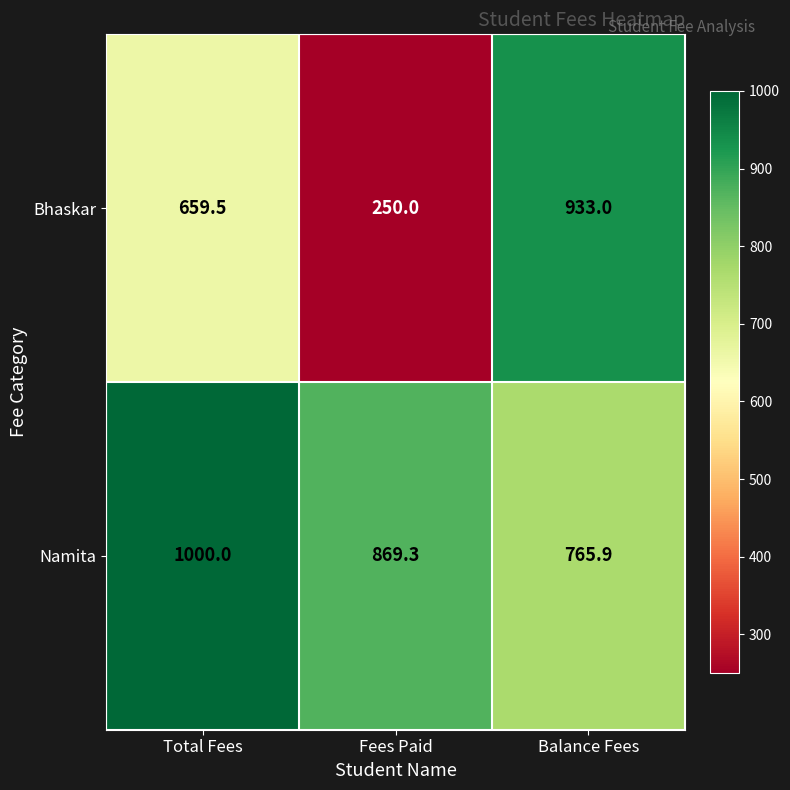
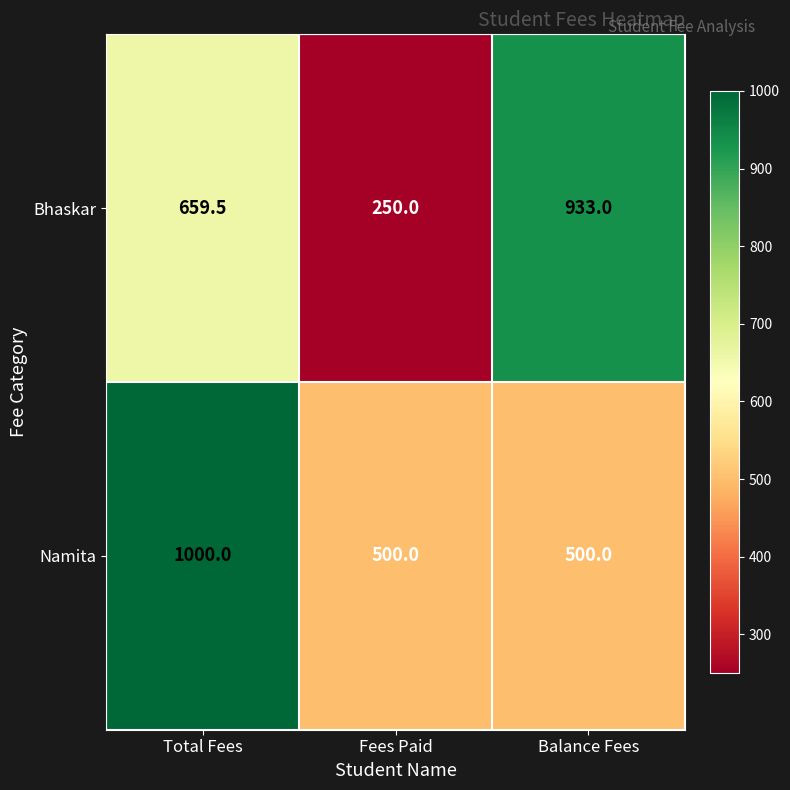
Namita, Fees Paid: 869.3 -> 500.0
Namita, Balance Fees: 765.9 -> 500.0
